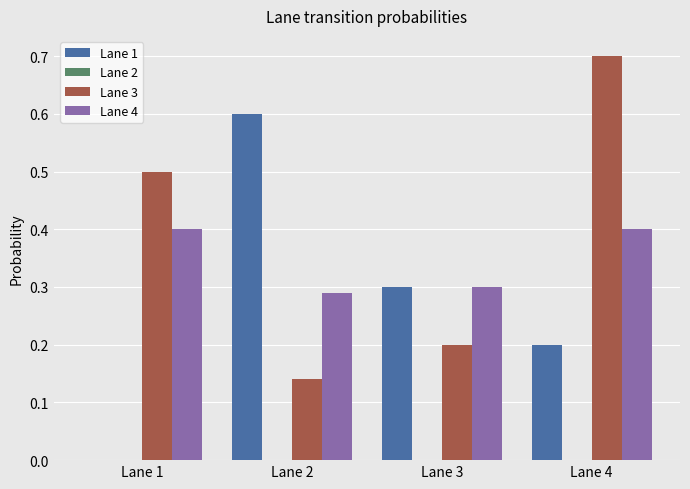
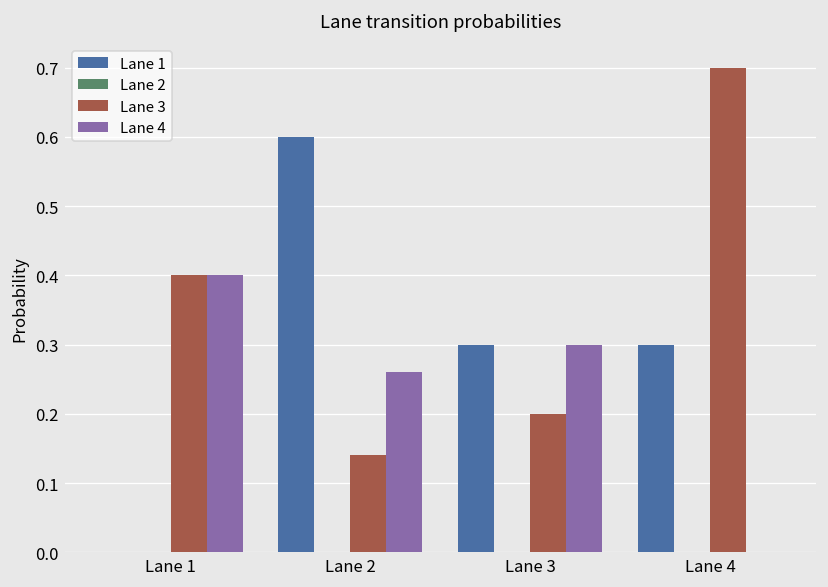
Lane 3, Lane 1: 0.5 -> 0.4
Lane 4, Lane 2: 0.29 -> 0.26
Lane 1, Lane 4: 0.2 -> 0.3
Lane 4, Lane 4: 0.4 -> 0.0
